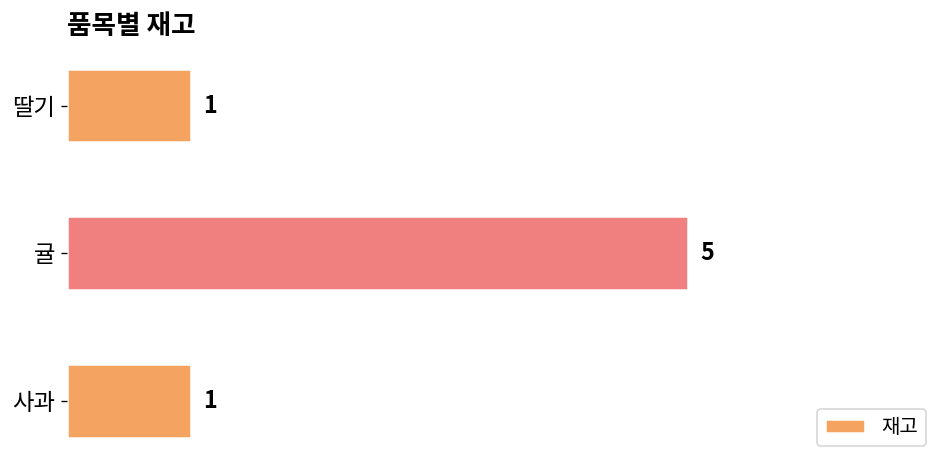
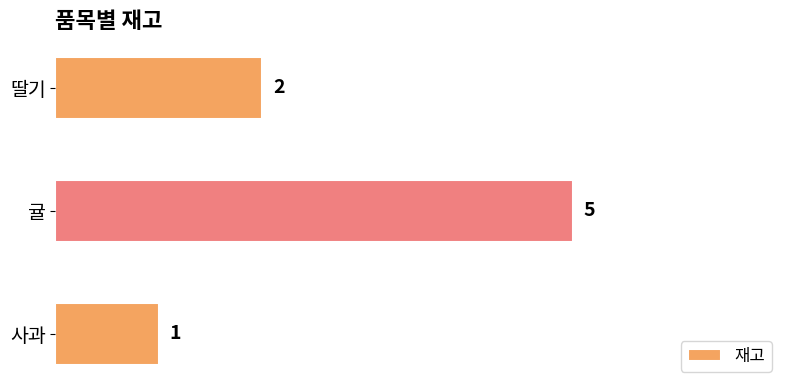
딸기: 1 -> 2
